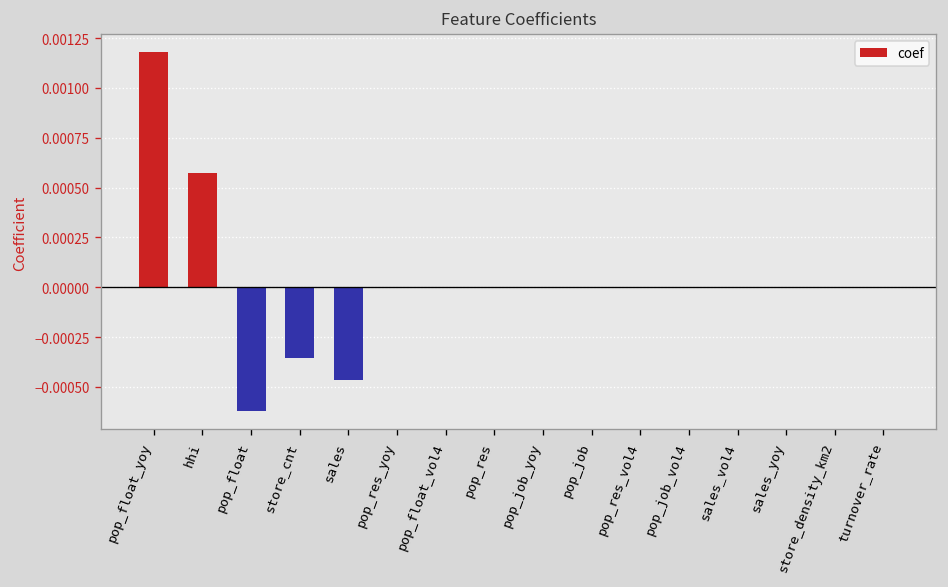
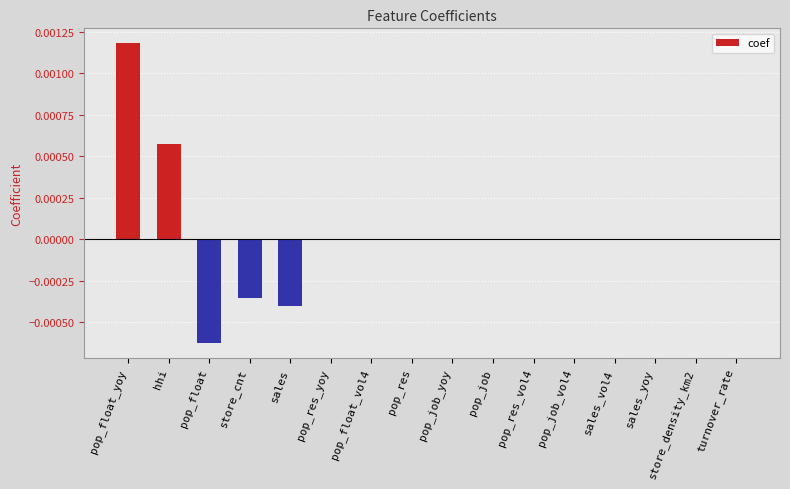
sales: -0.00047 -> -0.00040
